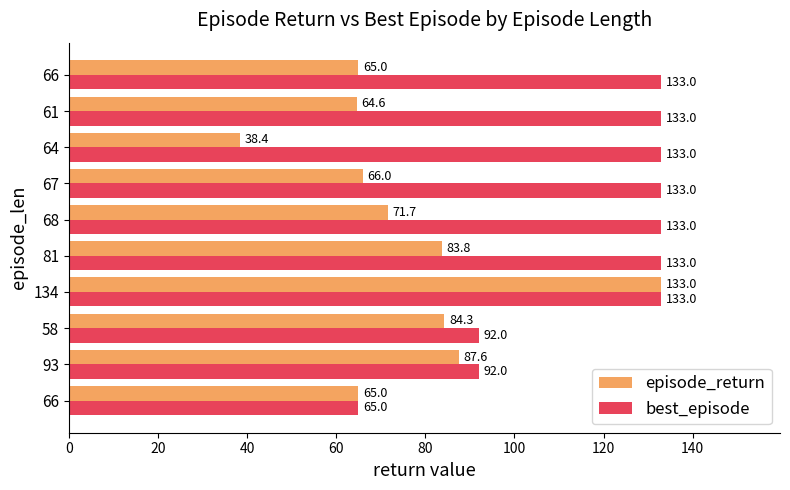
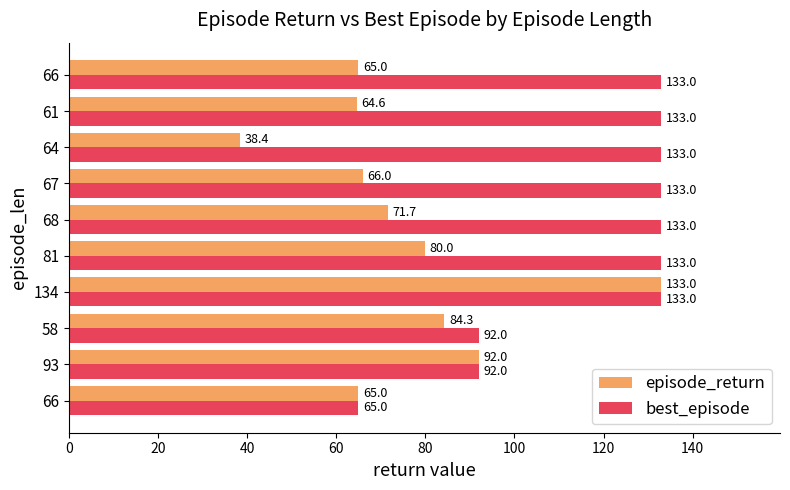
episode_return, 81: 83.8 -> 80.0
episode_return, 93: 87.6 -> 92.0
